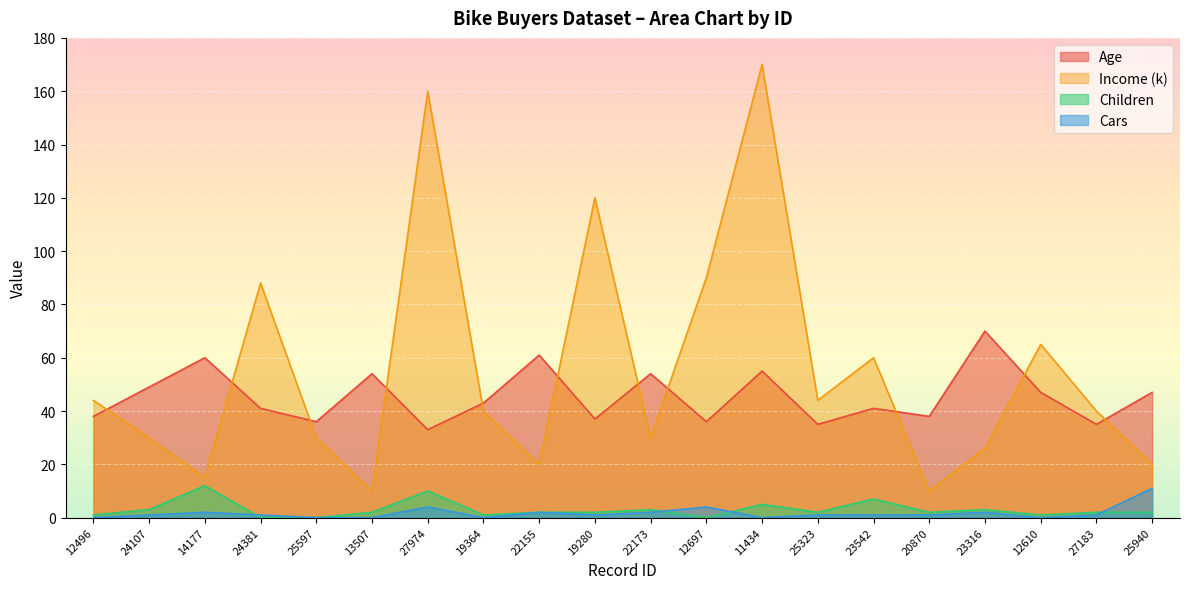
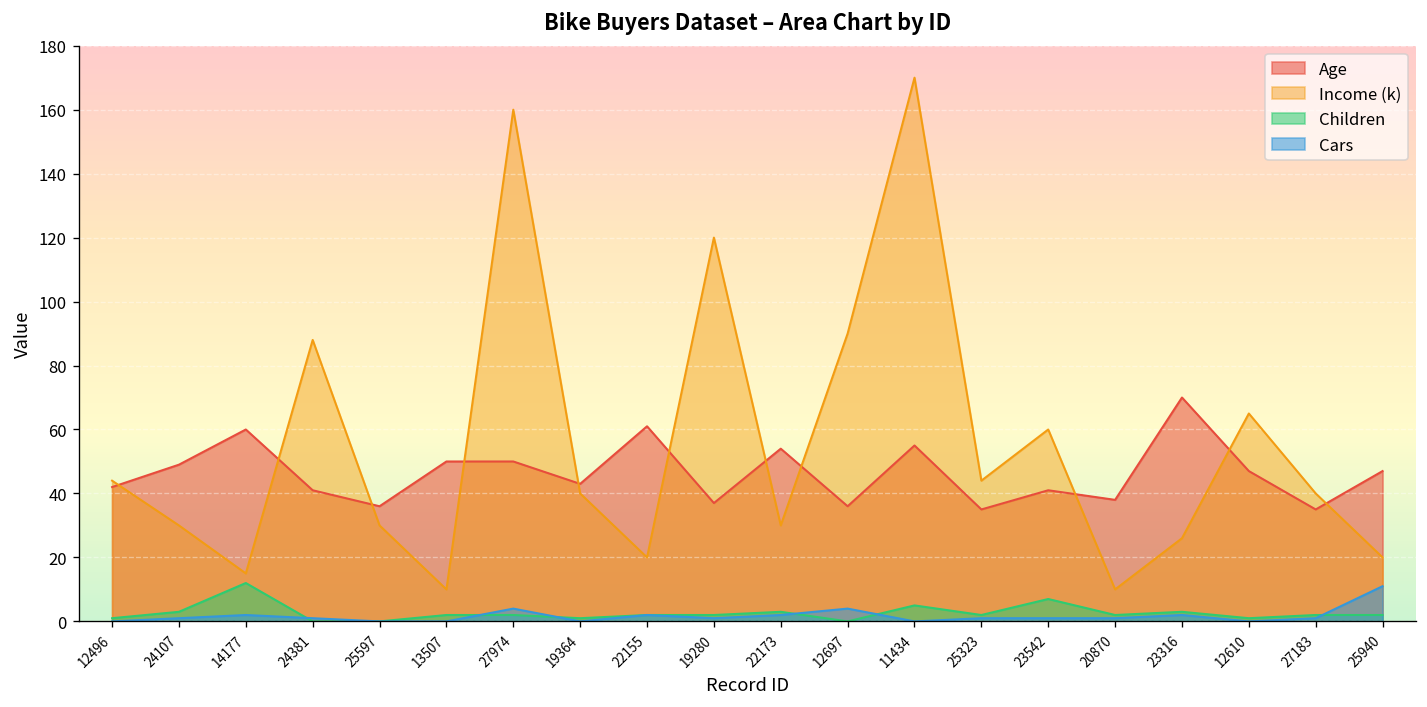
Age, 12496: 38 -> 42
Age, 13507: 54 -> 50
Age, 27974: 33 -> 50
Children, 27974: 10 -> 2
